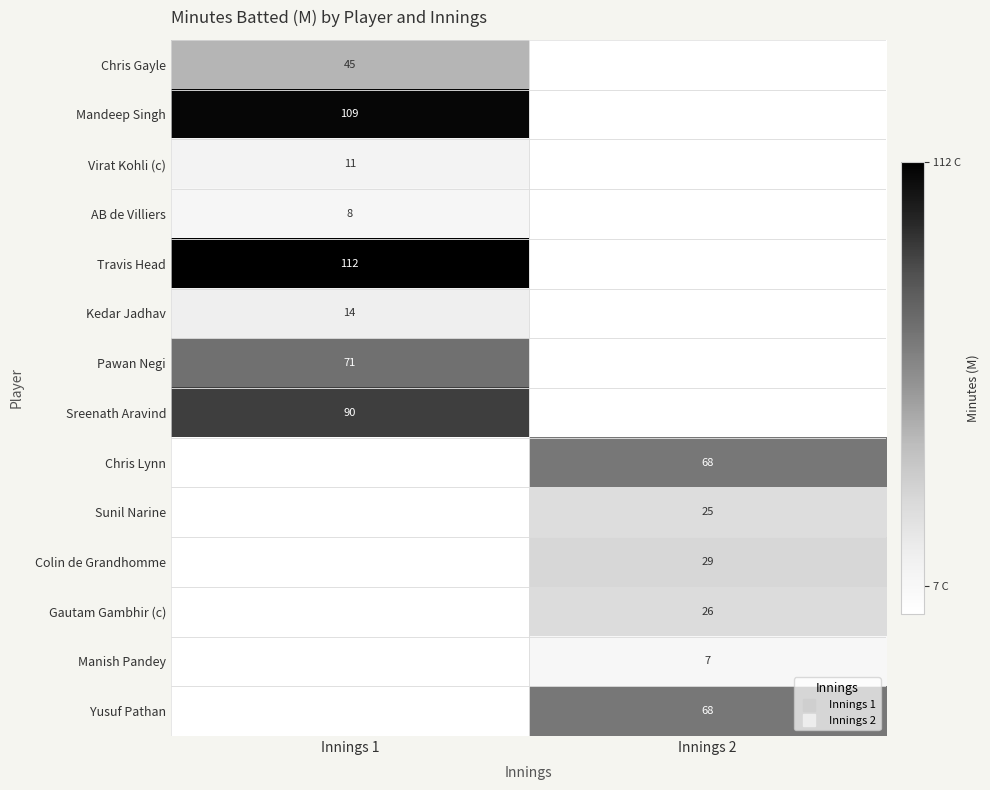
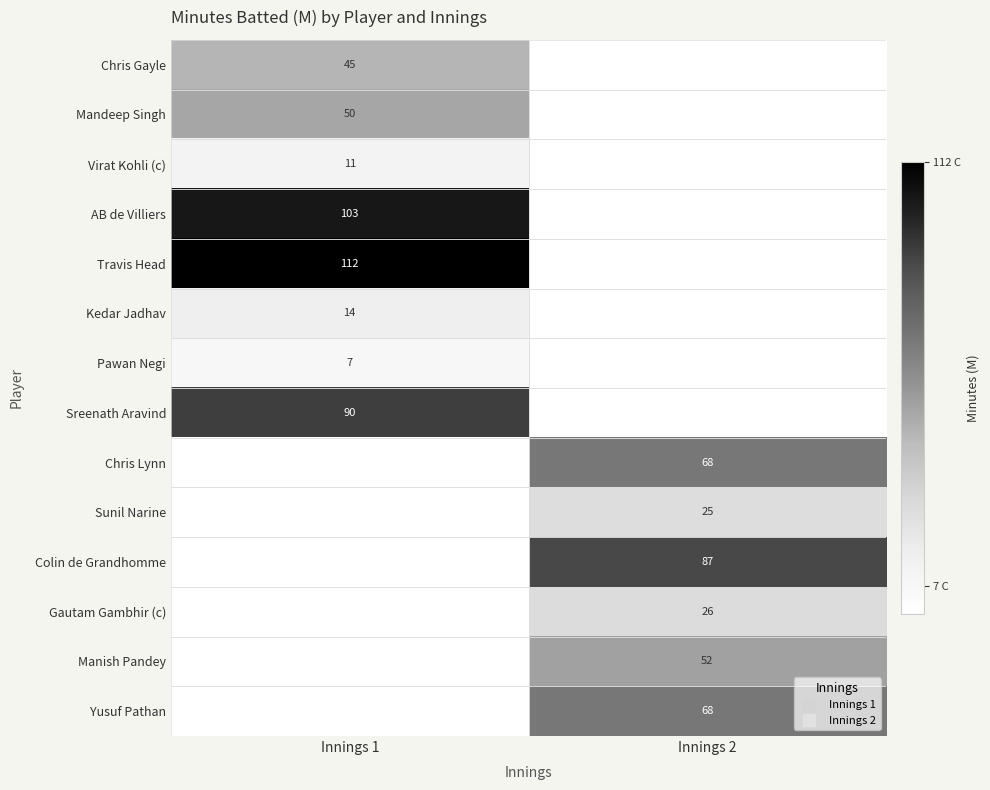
Mandeep Singh, Innings 1: 109 -> 50
AB de Villiers, Innings 1: 8 -> 103
Pawan Negi, Innings 1: 71 -> 7
Colin de Grandhomme, Innings 2: 29 -> 87
Manish Pandey, Innings 2: 7 -> 52
